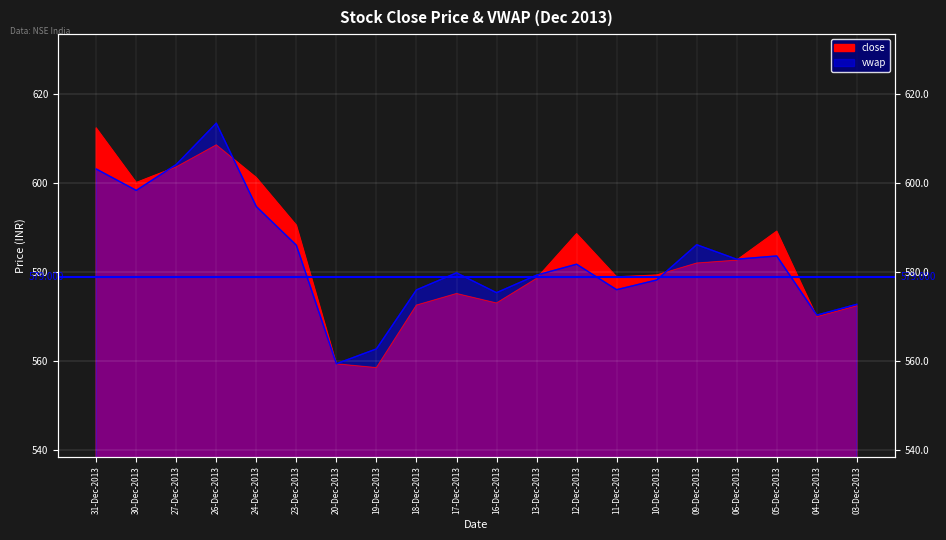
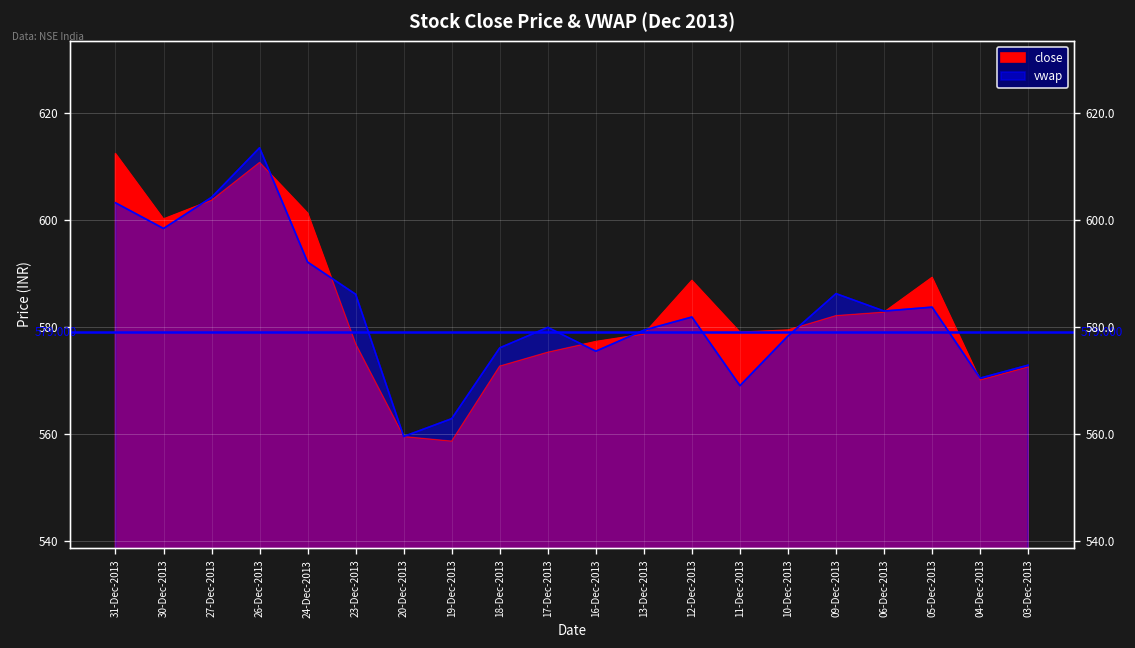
close, 26-Dec-2013: 609 -> 611
vwap, 24-Dec-2013: 595 -> 592
close, 23-Dec-2013: 591 -> 577
close, 16-Dec-2013: 573 -> 577
vwap, 11-Dec-2013: 576 -> 569
